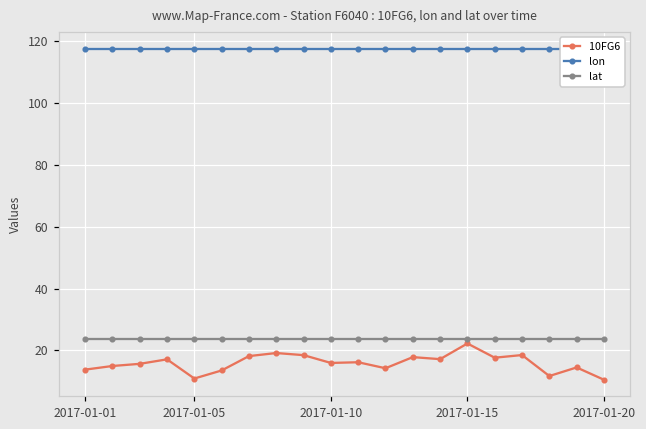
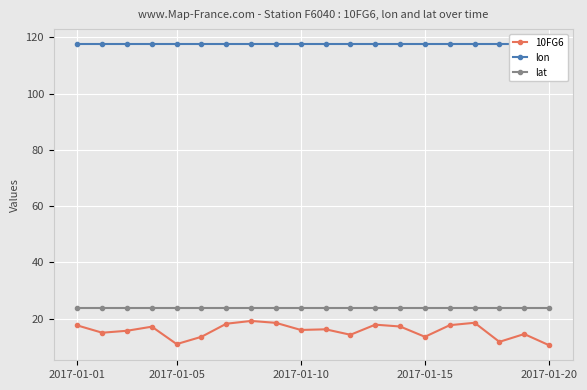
10FG6, 2017-01-01: 14 -> 18
10FG6, 2017-01-15: 22 -> 14
